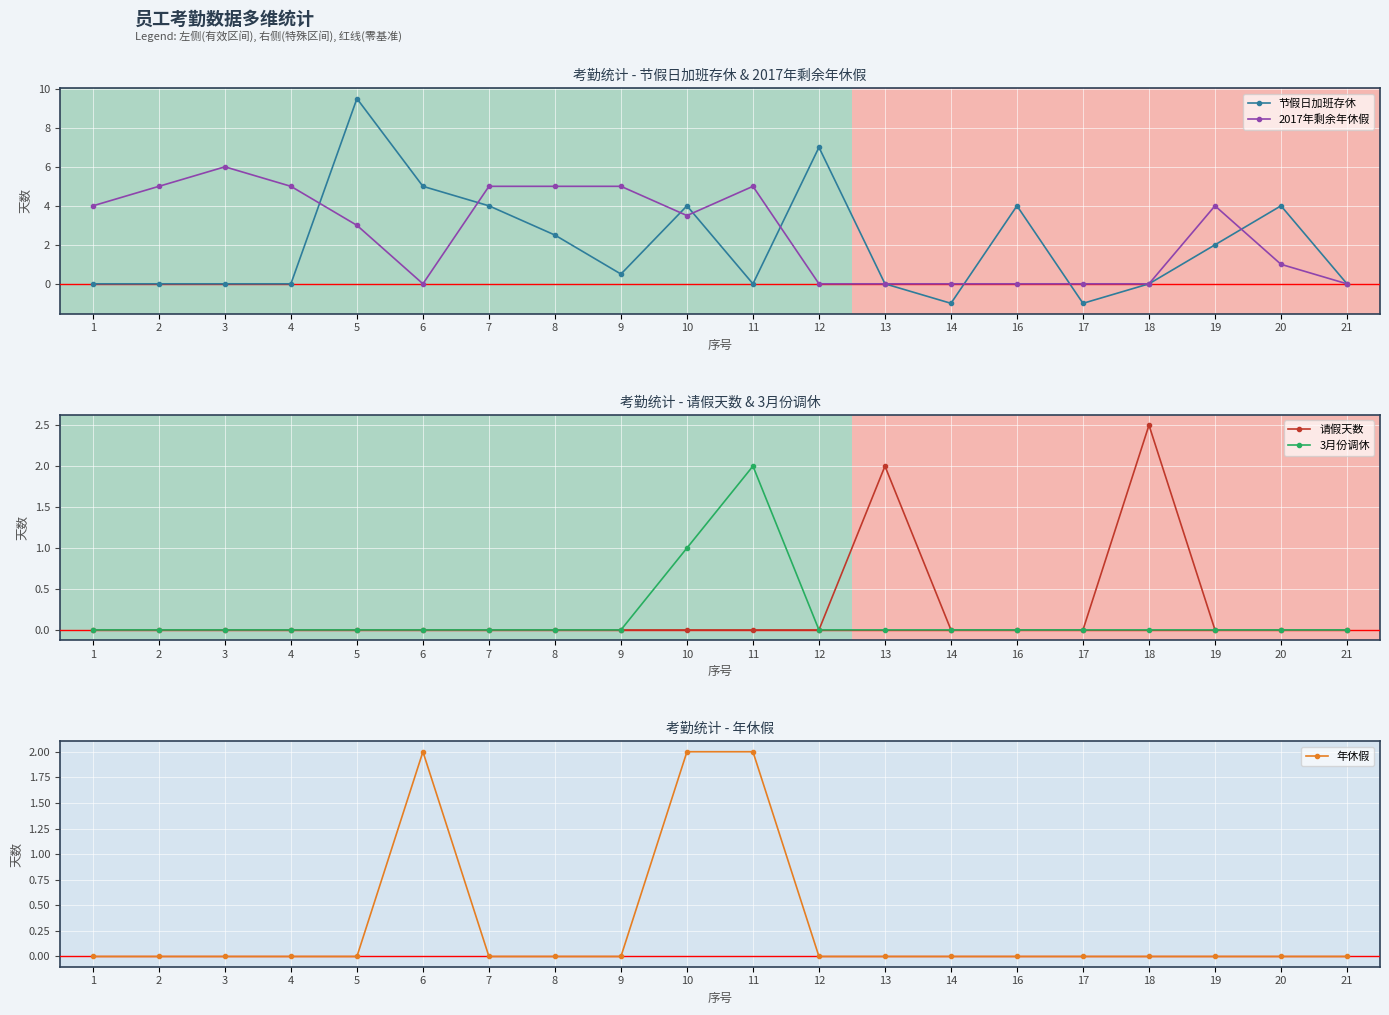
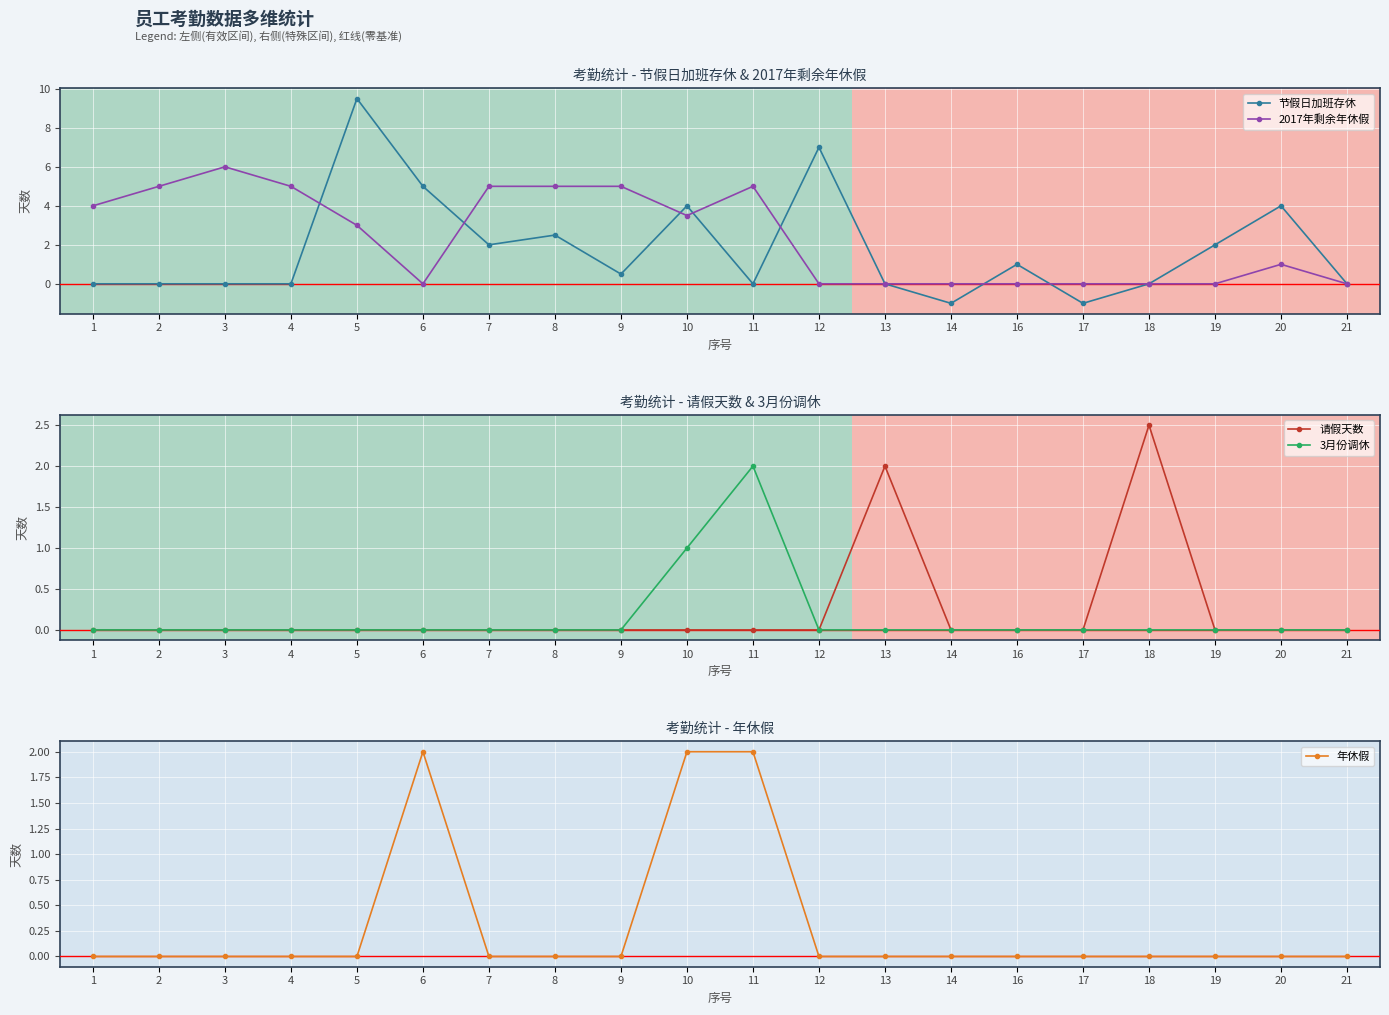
考勤统计 - 节假日加班存休 & 2017年剩余年休假, 节假日加班存休, 7: 4 -> 2
考勤统计 - 节假日加班存休 & 2017年剩余年休假, 节假日加班存休, 16: 4 -> 1
考勤统计 - 节假日加班存休 & 2017年剩余年休假, 2017年剩余年休假, 19: 4 -> 0
